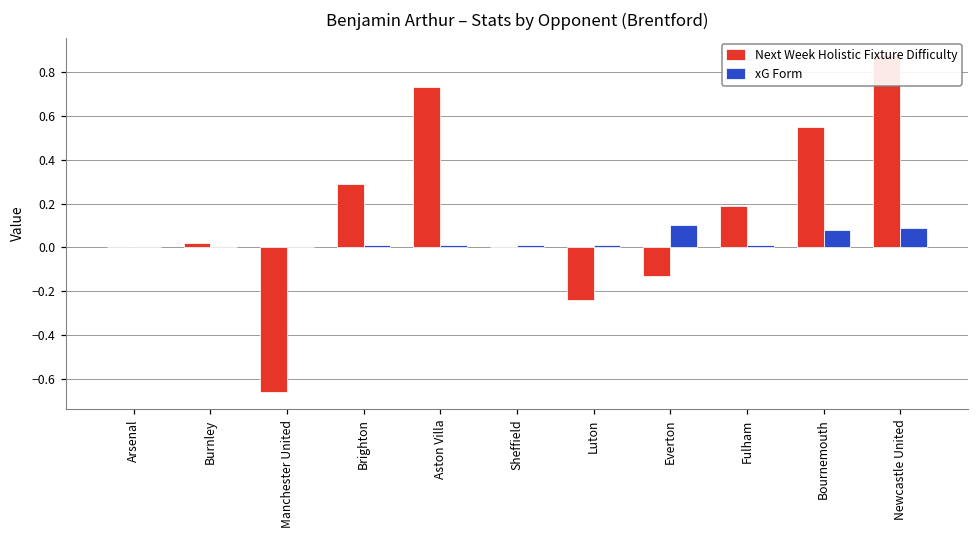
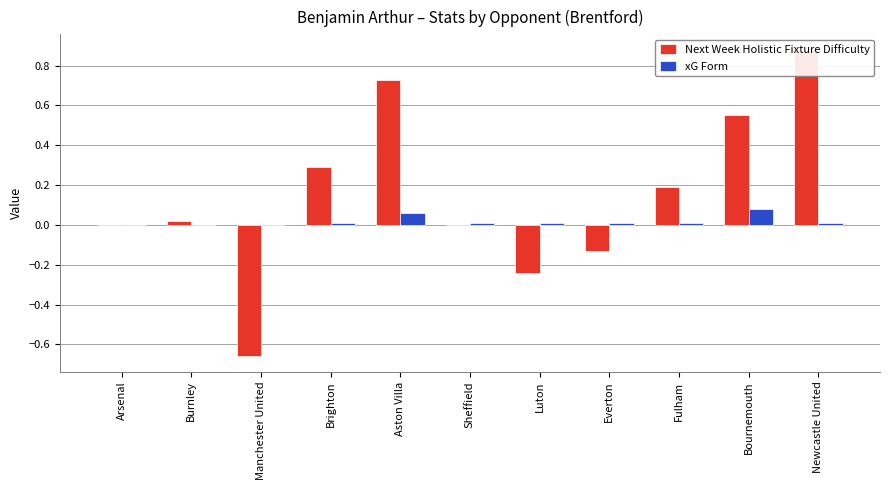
xG Form, Aston Villa: 0.01 -> 0.06
xG Form, Everton: 0.10 -> 0.01
xG Form, Newcastle United: 0.09 -> 0.01
